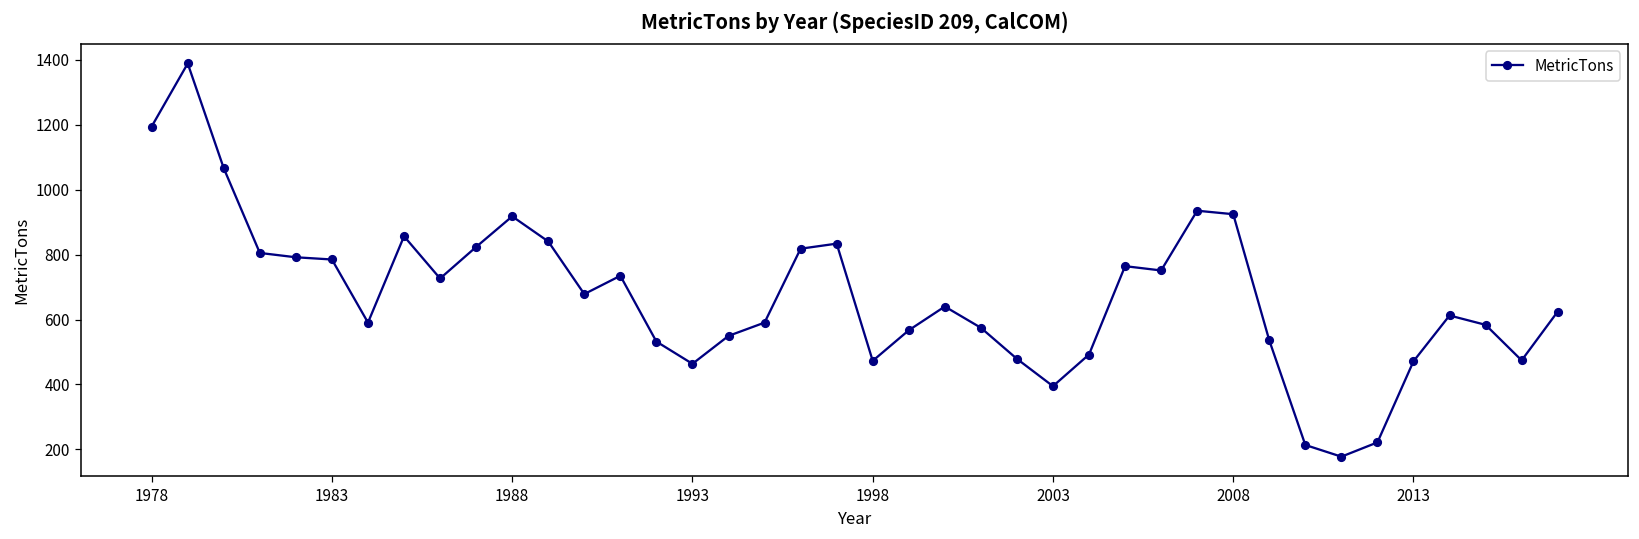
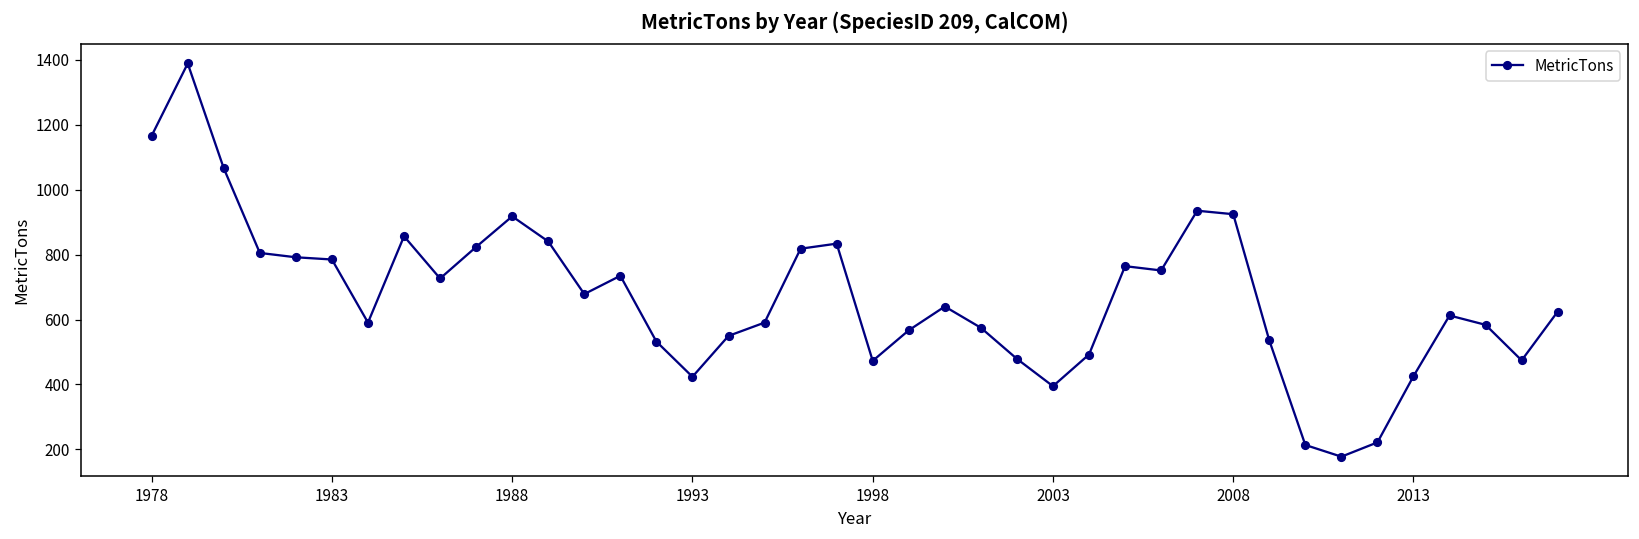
1978: 1190 -> 1170
1993: 460 -> 420
2013: 470 -> 430
